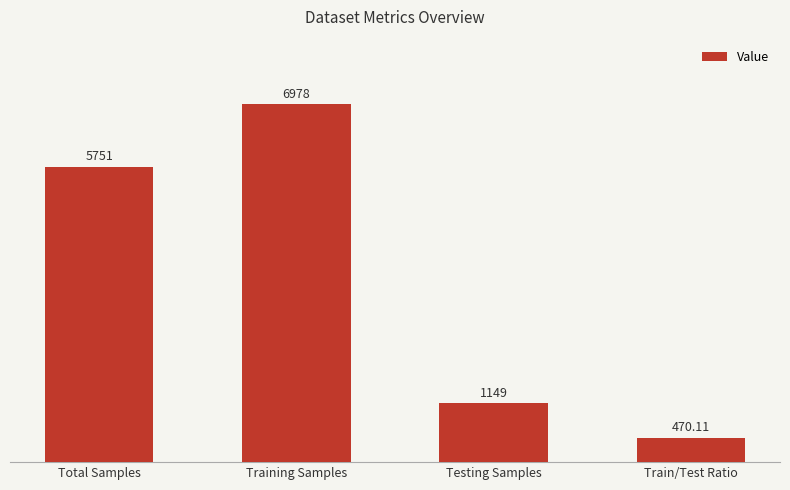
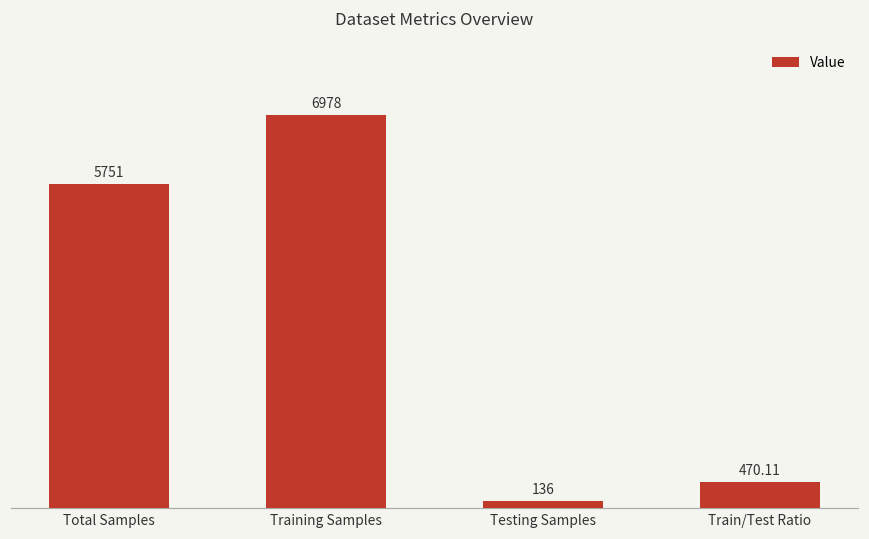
Testing Samples: 1149 -> 136
